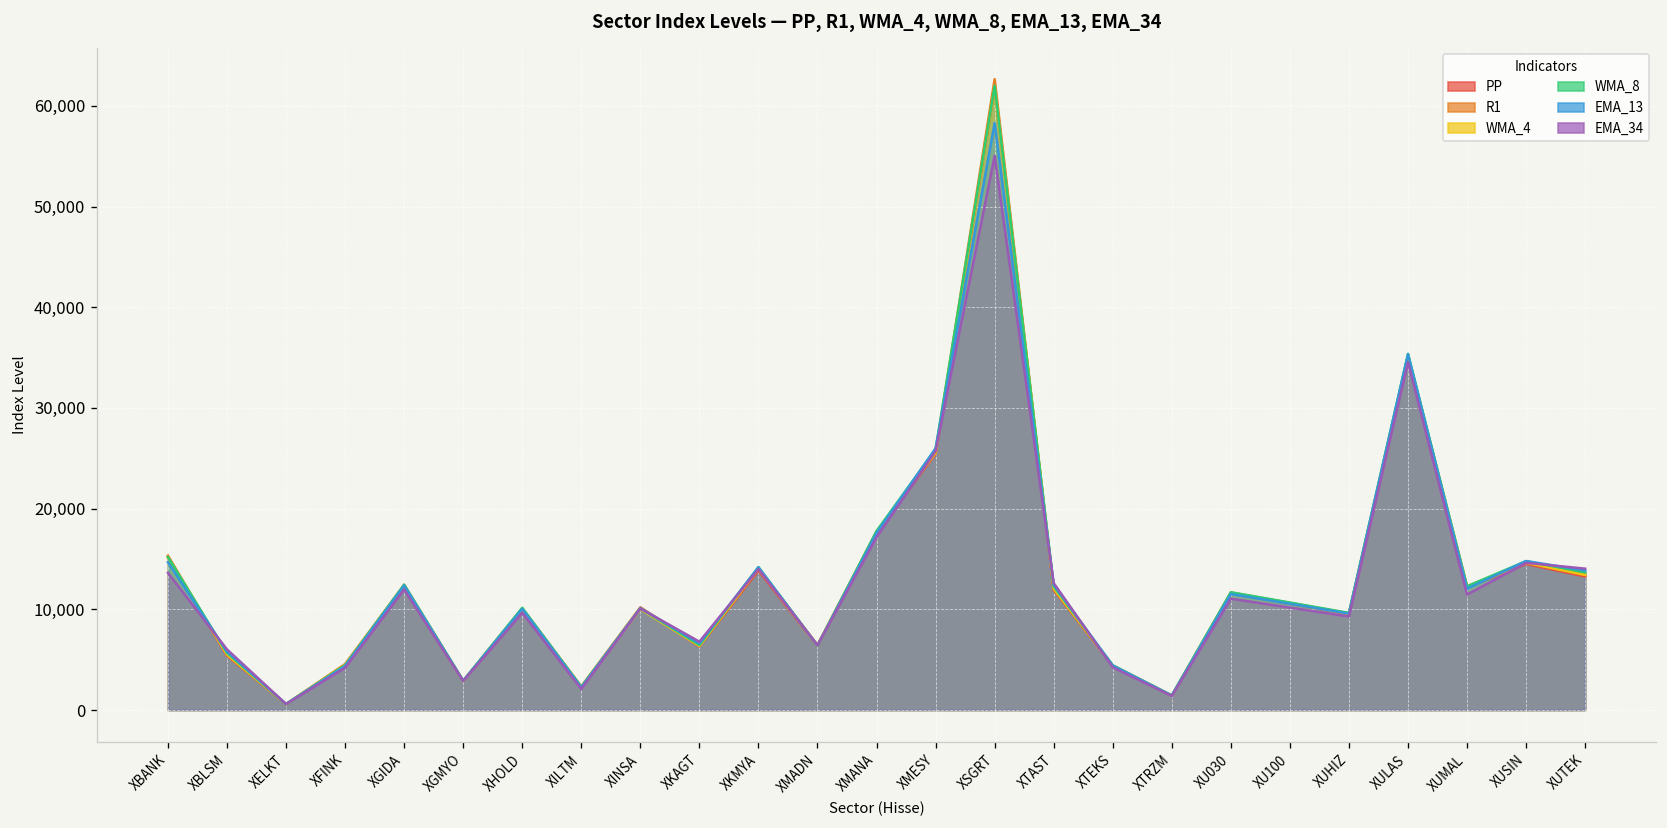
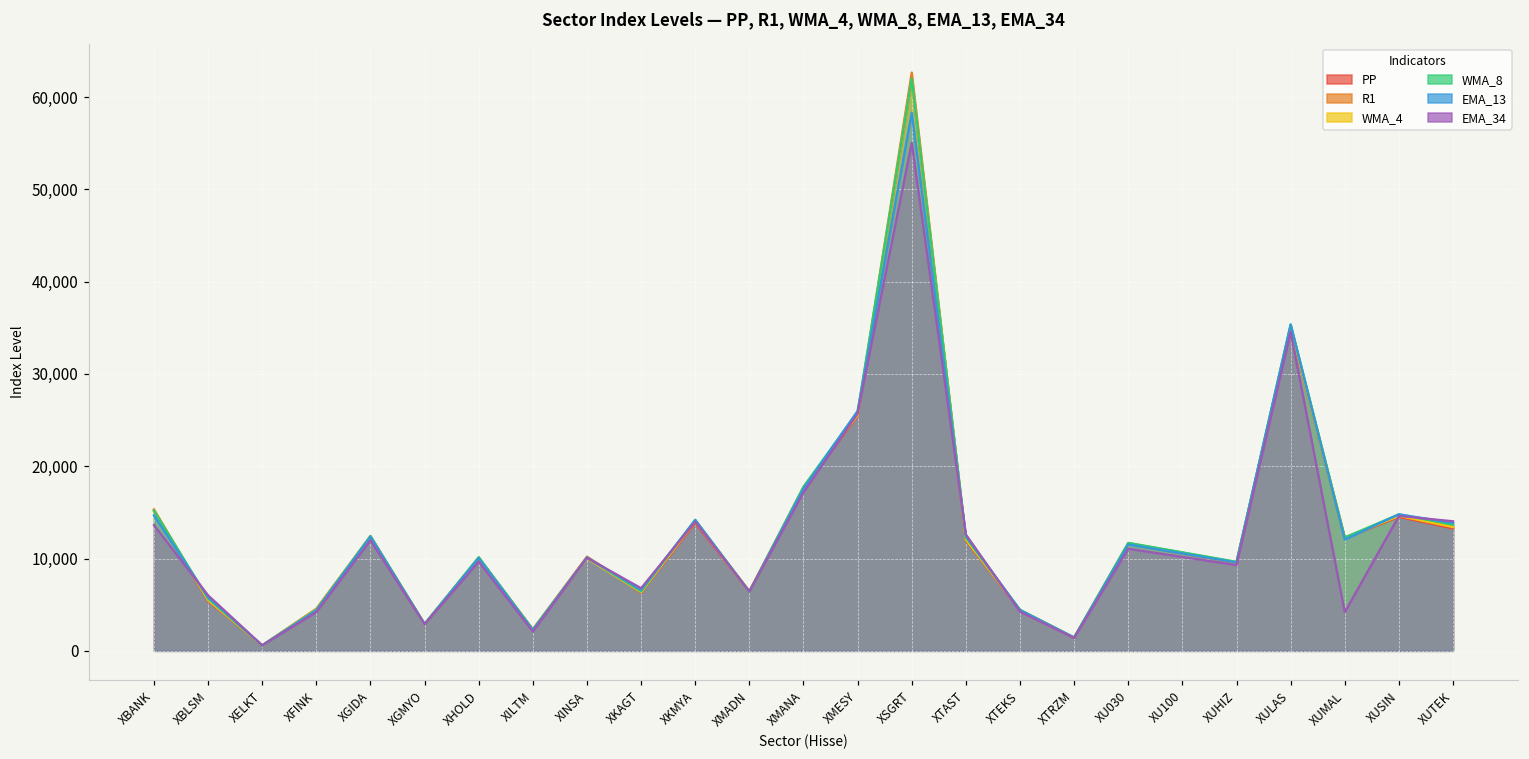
EMA_34, XUMAL: 11,000 -> 4,000
